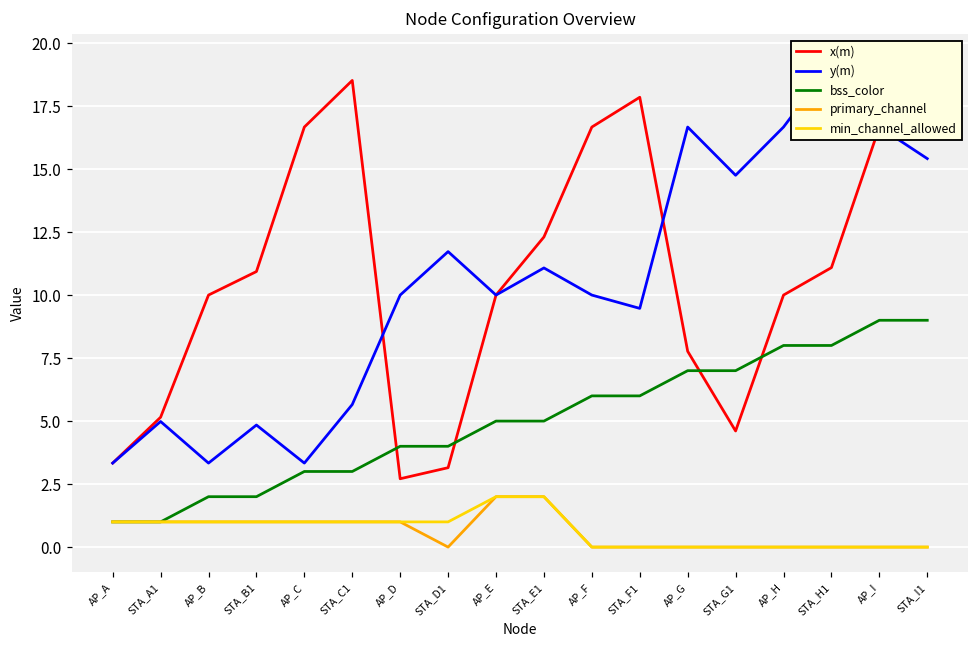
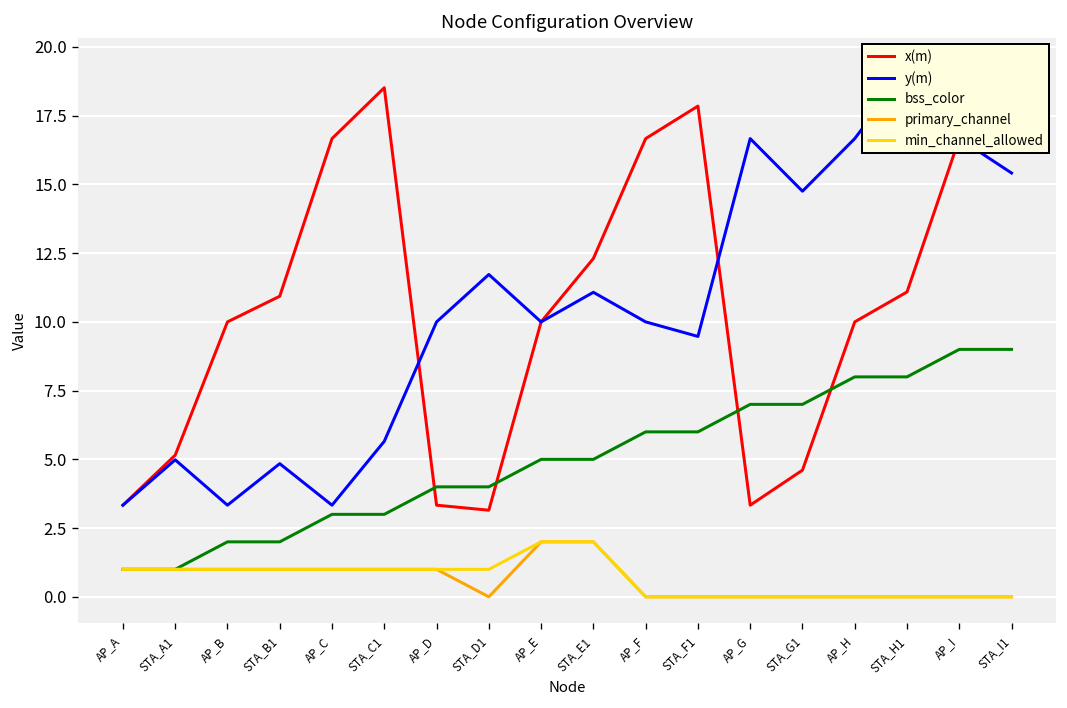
x(m), AP_D: 2.7 -> 3.3
x(m), AP_G: 7.8 -> 3.3
